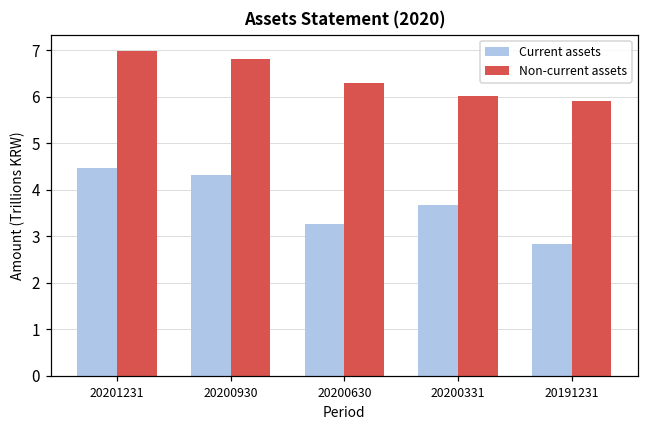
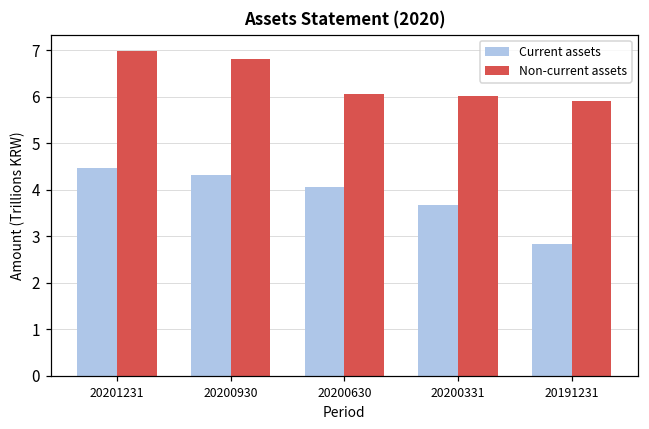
Current assets, 20200630: 3.3 -> 4.1
Non-current assets, 20200630: 6.3 -> 6.1
